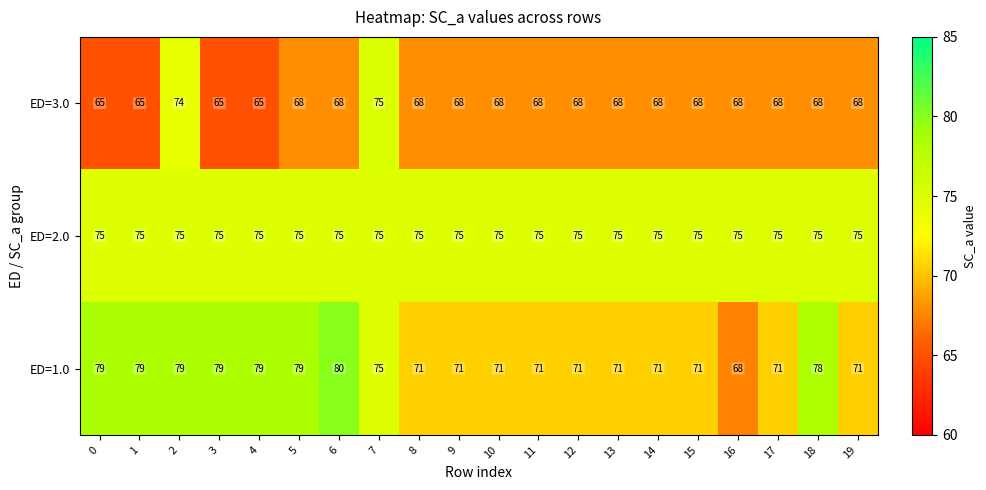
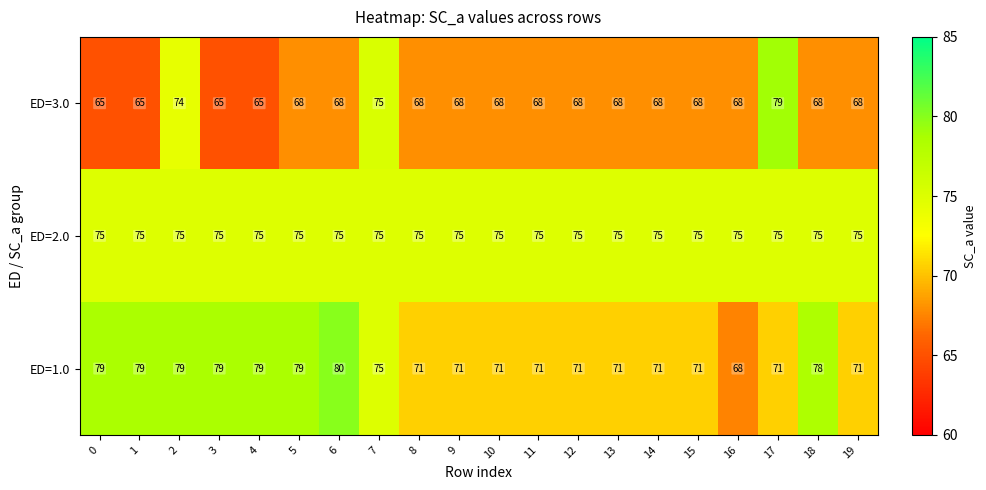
ED=3.0, 17: 68 -> 79
